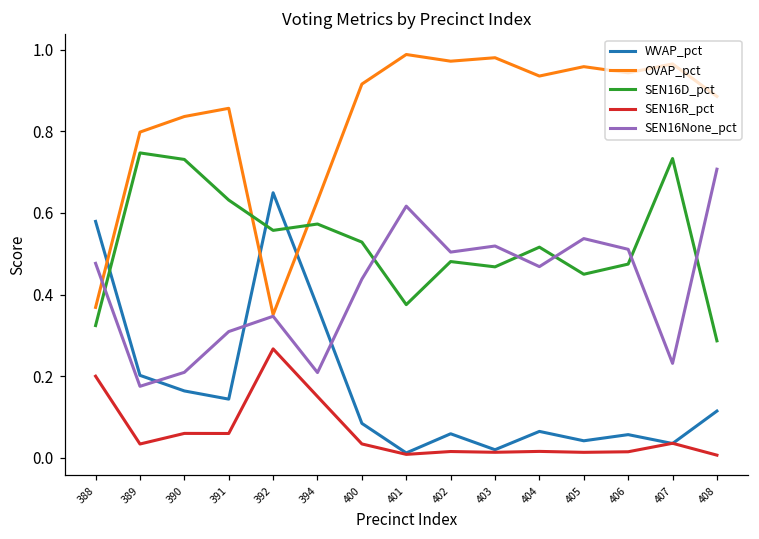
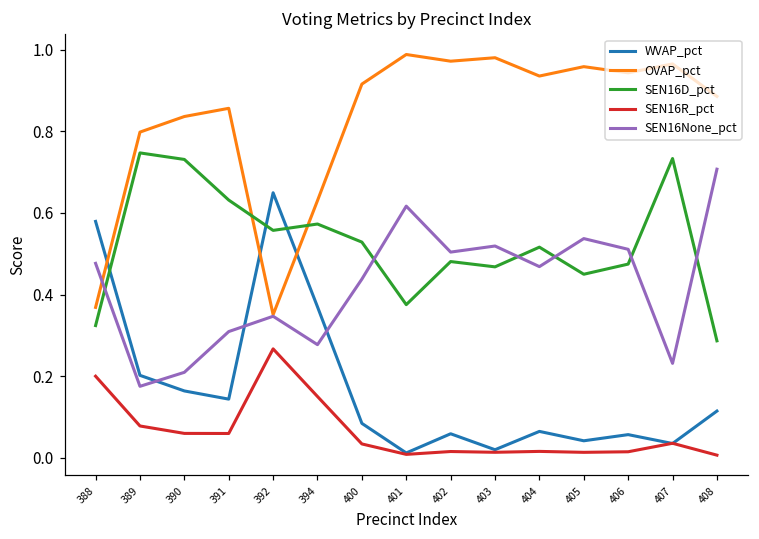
SEN16R_pct, 389: 0.03 -> 0.08
SEN16None_pct, 394: 0.21 -> 0.28
